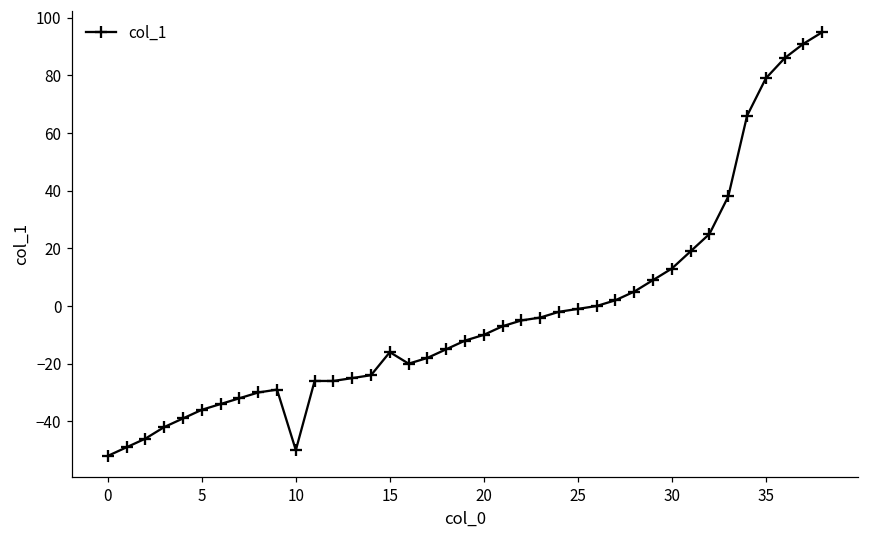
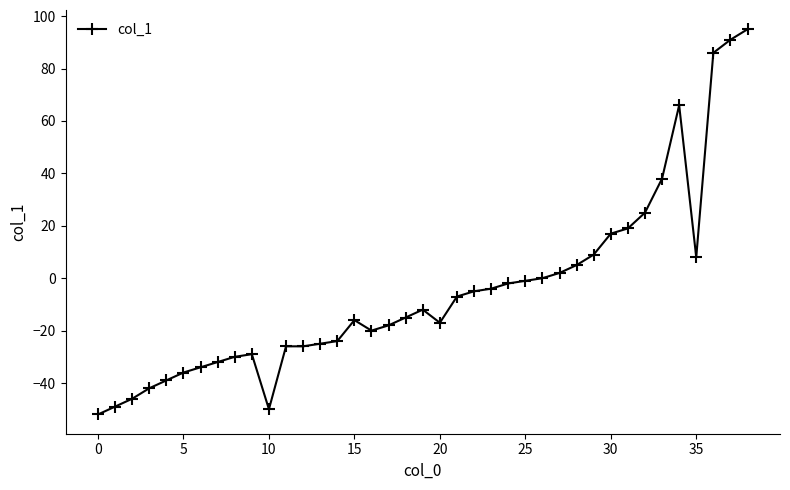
20: -10 -> -17
30: 13 -> 17
35: 79 -> 8
